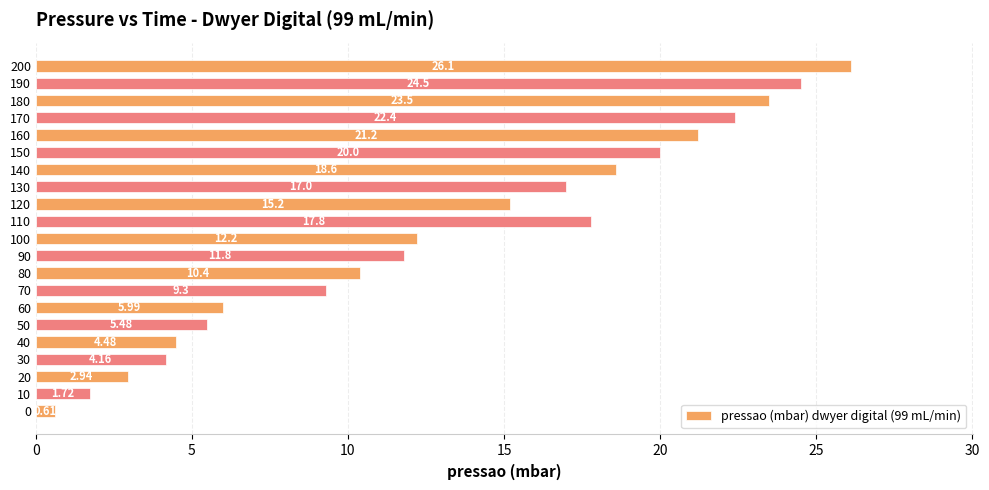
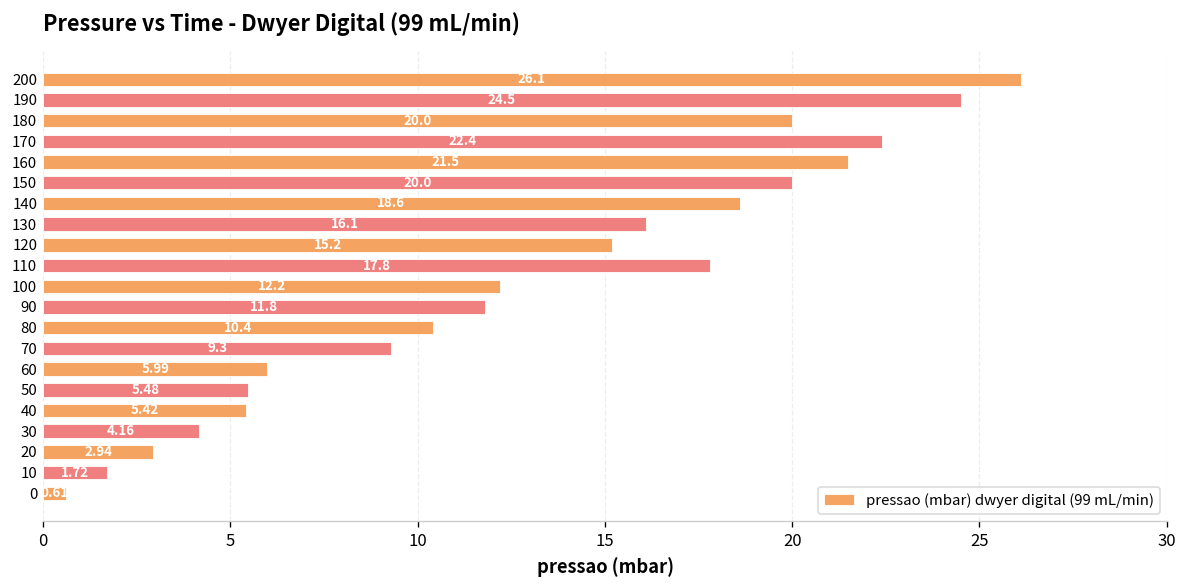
180: 23.5 -> 20.0
160: 21.2 -> 21.5
130: 17.0 -> 16.1
40: 4.48 -> 5.42
